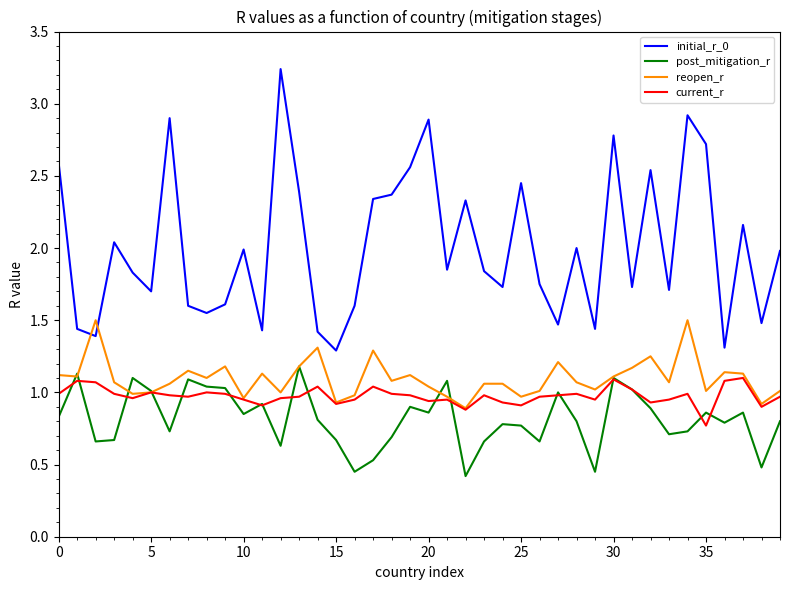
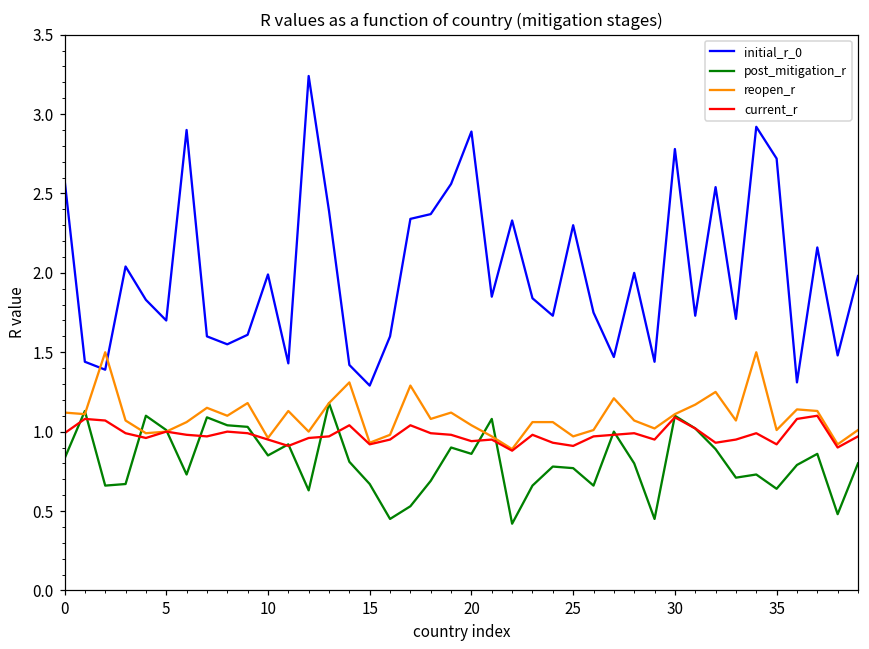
initial_r_0, 25: 2.45 -> 2.30
post_mitigation_r, 35: 0.86 -> 0.64
current_r, 35: 0.77 -> 0.92
